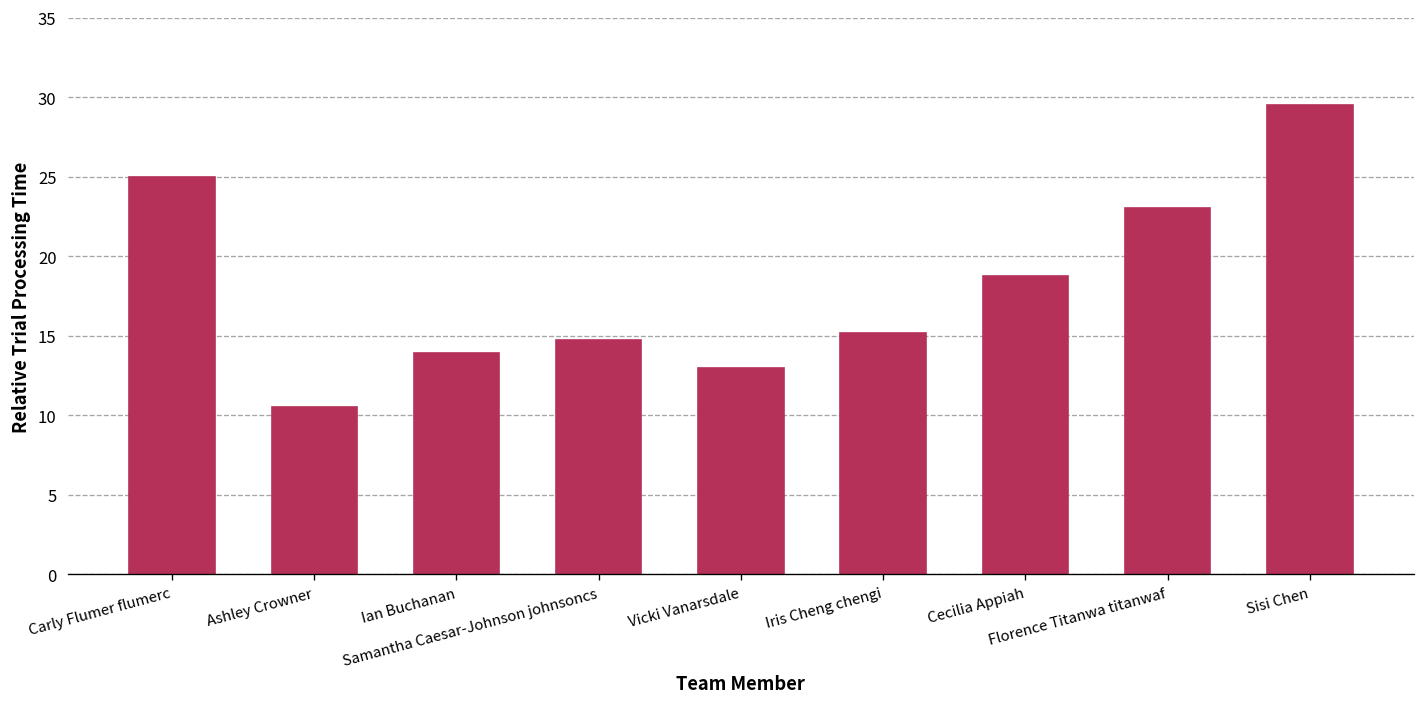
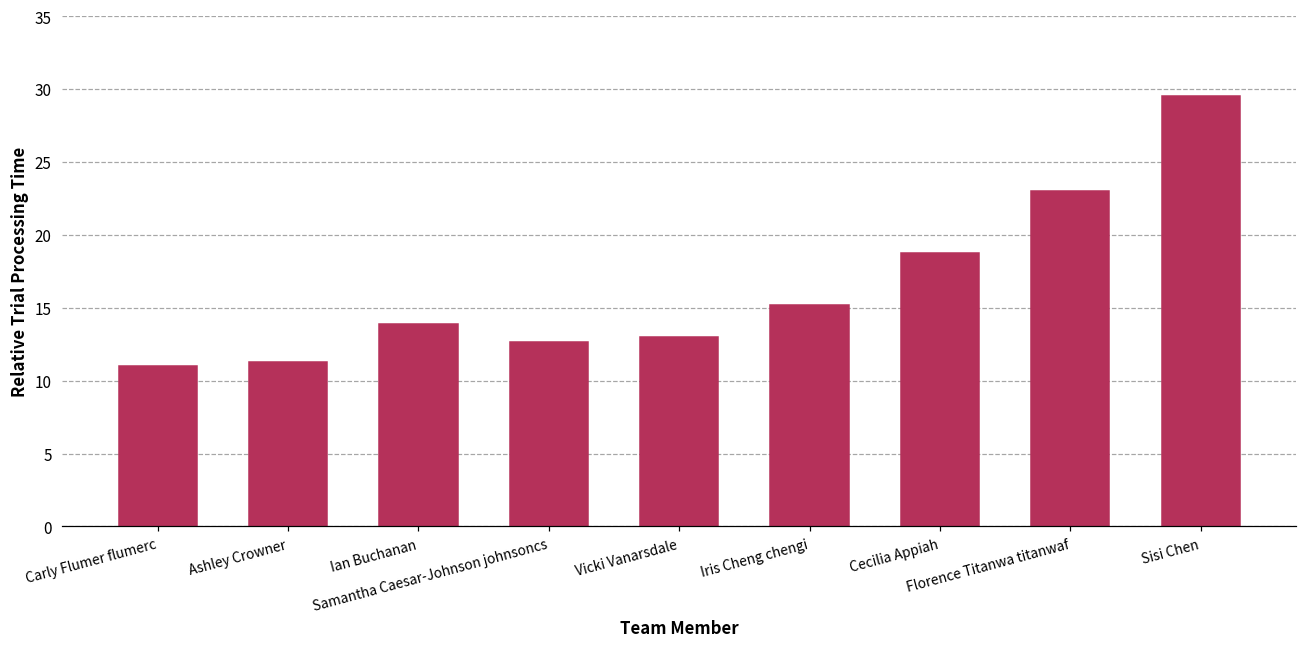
Carly Flumer flumerc: 25 -> 11
Ashley Crowner: 10.5 -> 11.3
Samantha Caesar-Johnson johnsoncs: 14.8 -> 12.6
